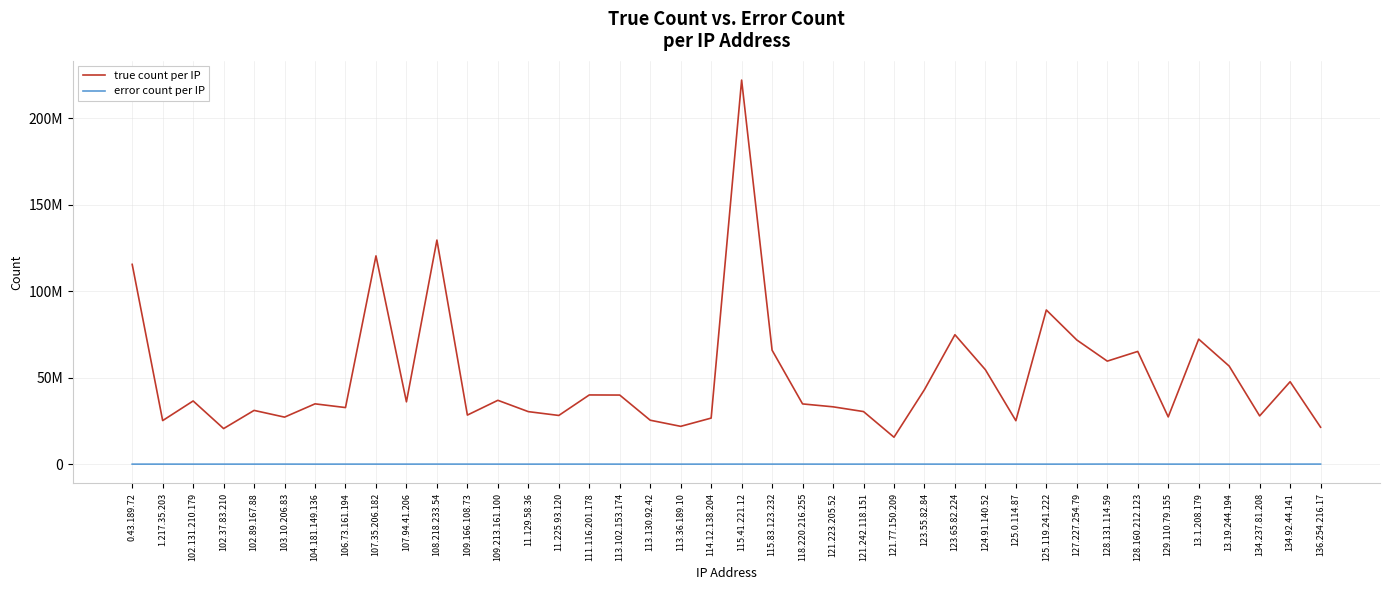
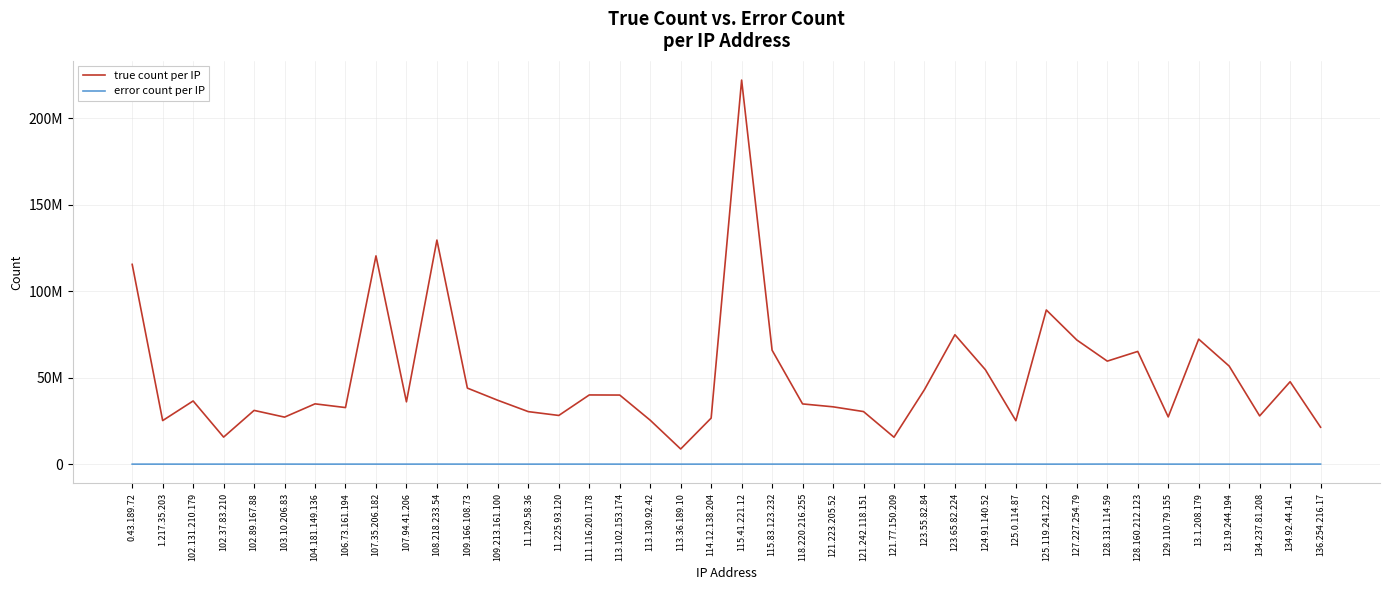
true count per IP, 102.37.83.210: 21000000 -> 16000000
true count per IP, 109.166.108.73: 28000000 -> 44000000
true count per IP, 113.36.189.10: 22000000 -> 9000000
